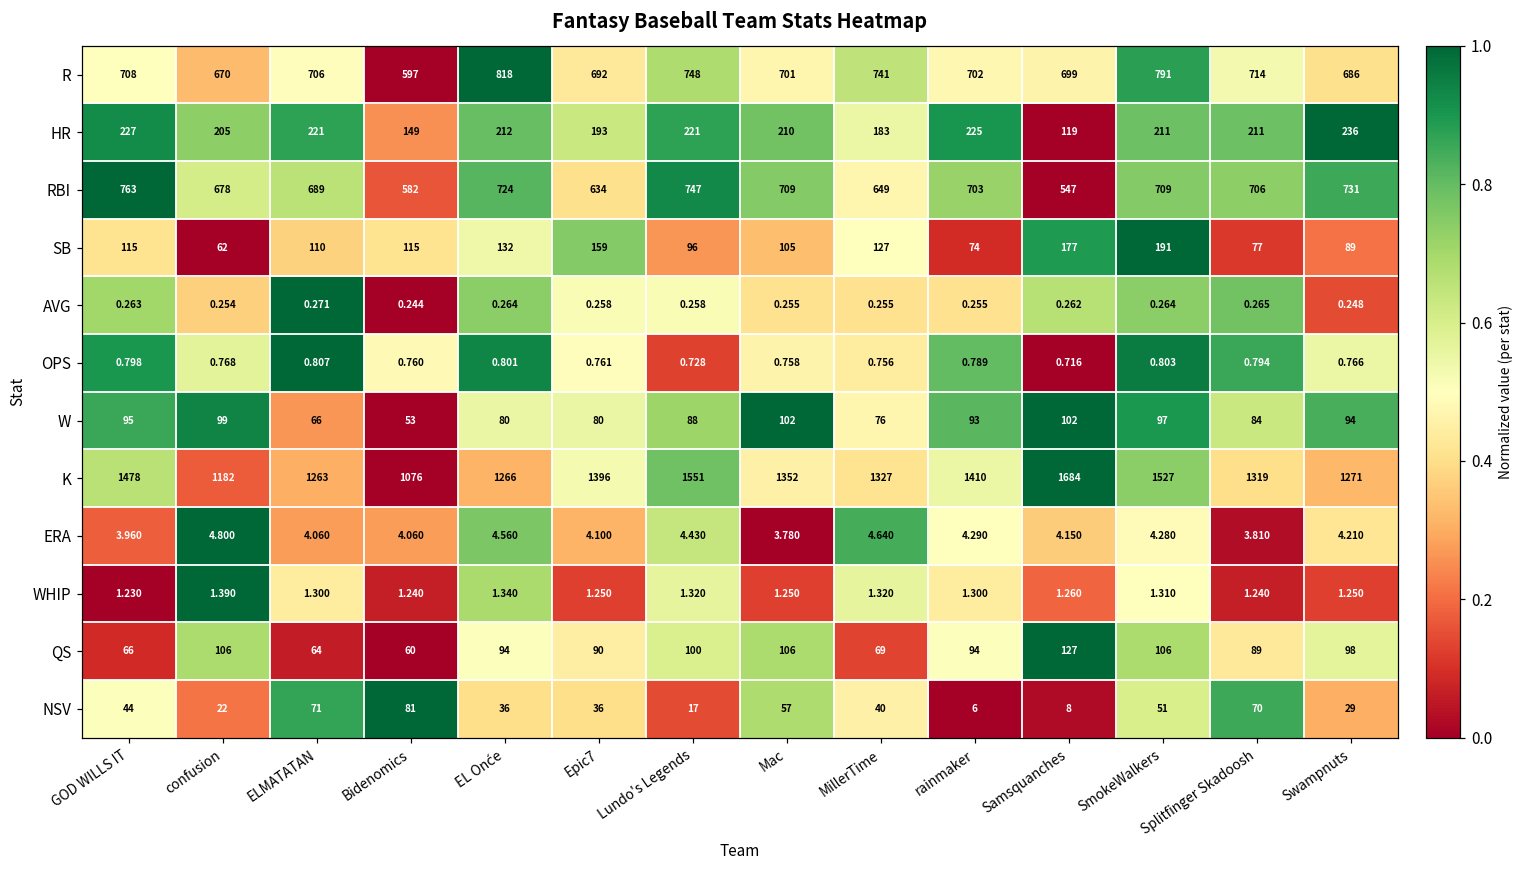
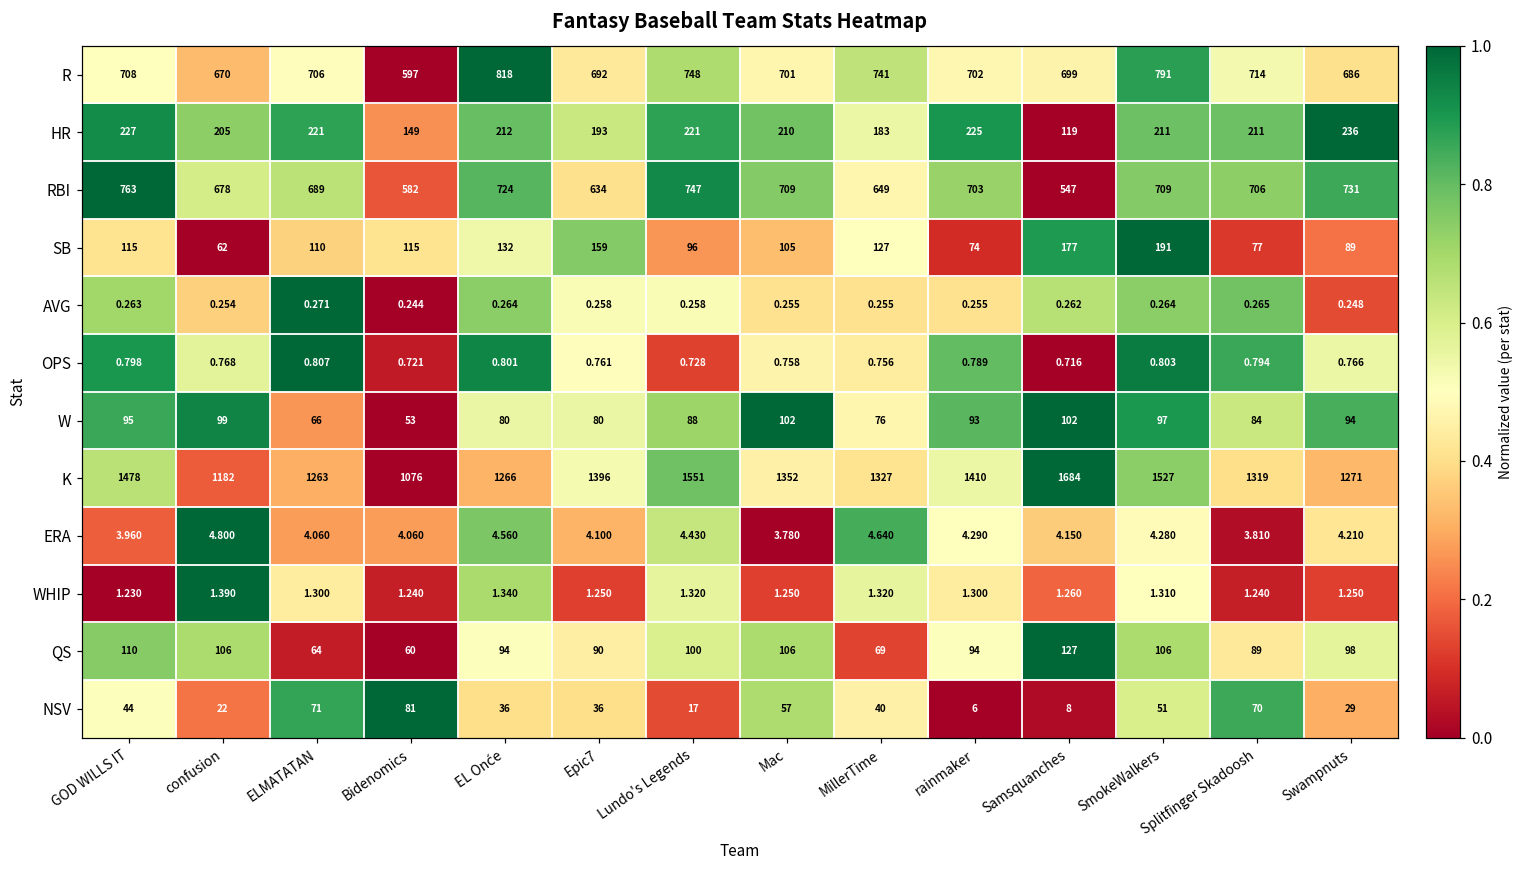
OPS, Bidenomics: 0.760 -> 0.721
QS, GOD WILLS IT: 66 -> 110
